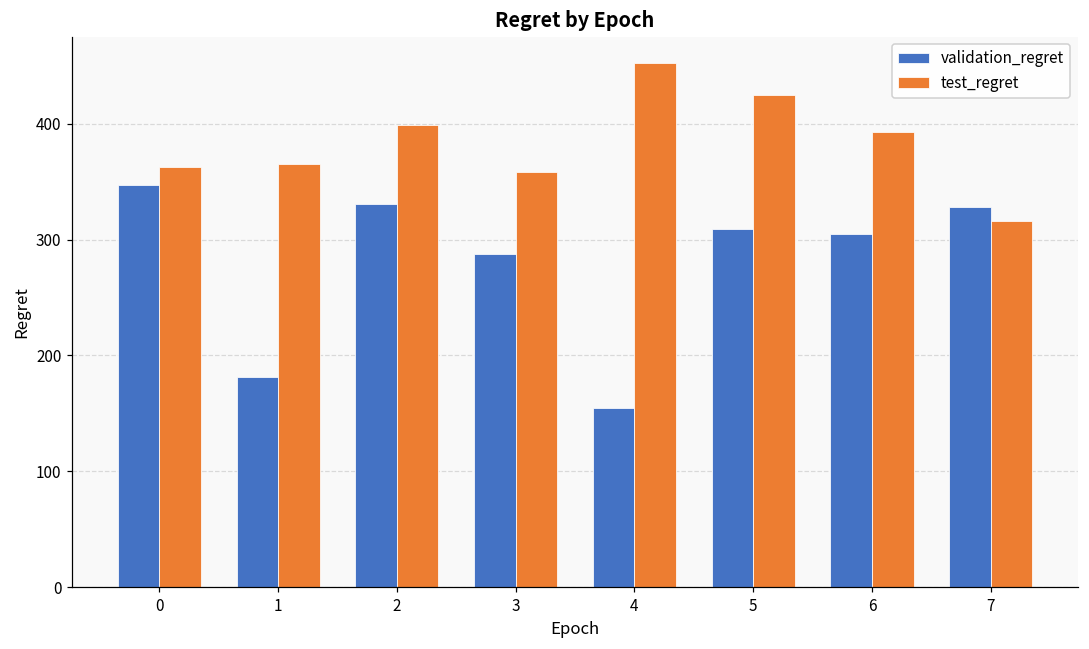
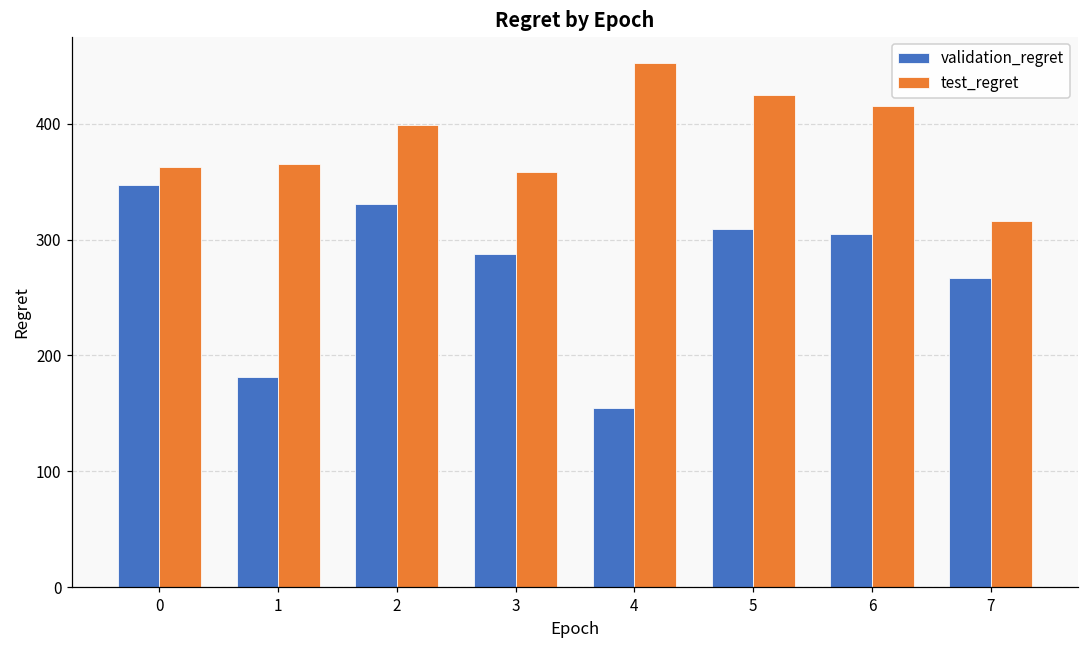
test_regret, 6: 393 -> 415
validation_regret, 7: 328 -> 267
